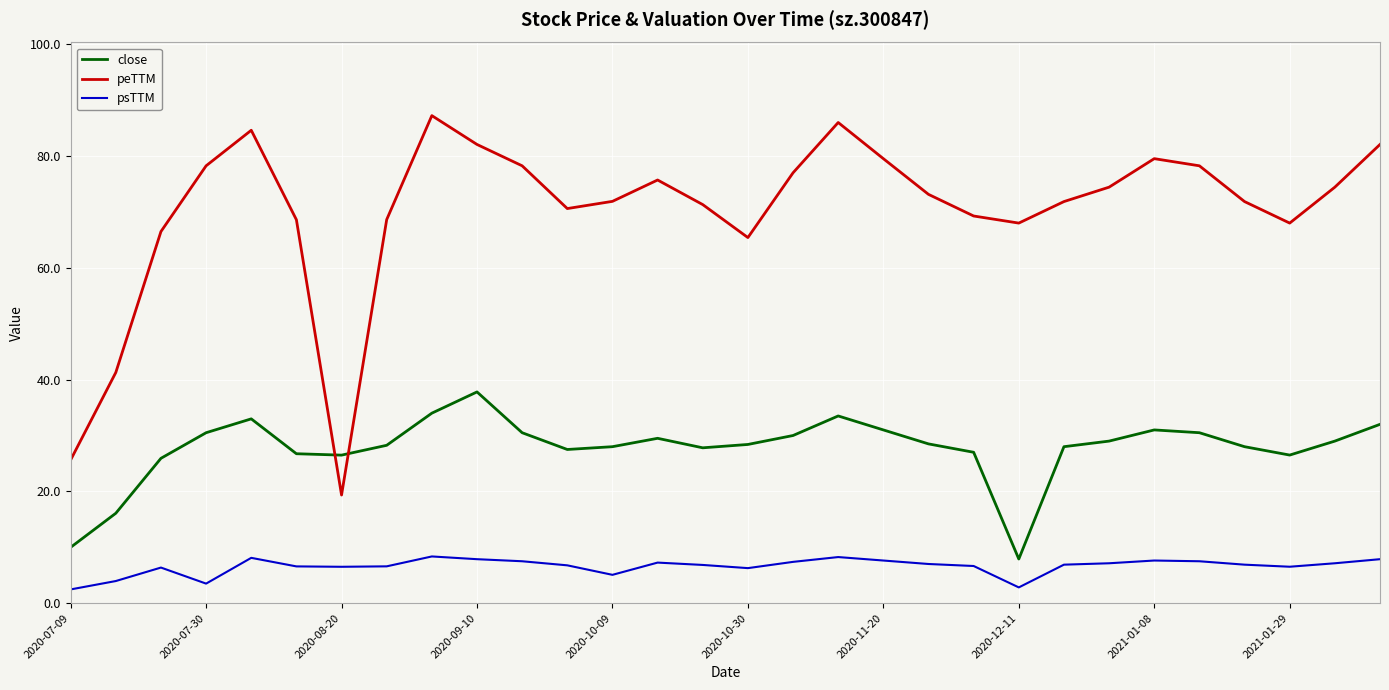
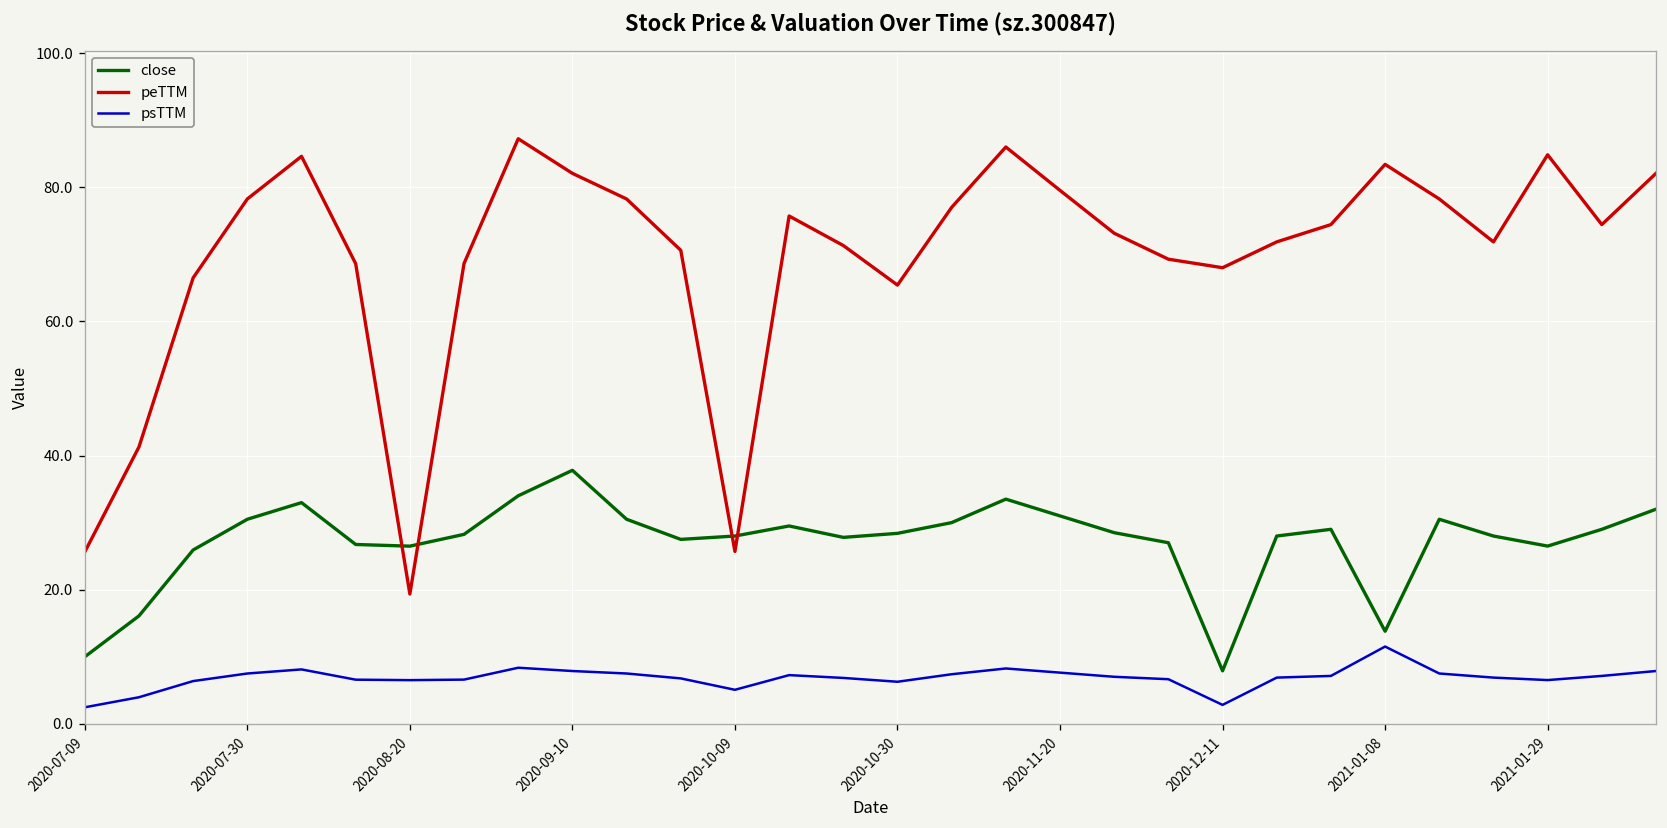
psTTM, 2020-07-30: 4 -> 8
peTTM, 2020-10-09: 72 -> 26
close, 2021-01-08: 31 -> 14
peTTM, 2021-01-08: 80 -> 83
psTTM, 2021-01-08: 8 -> 12
peTTM, 2021-01-29: 68 -> 85
